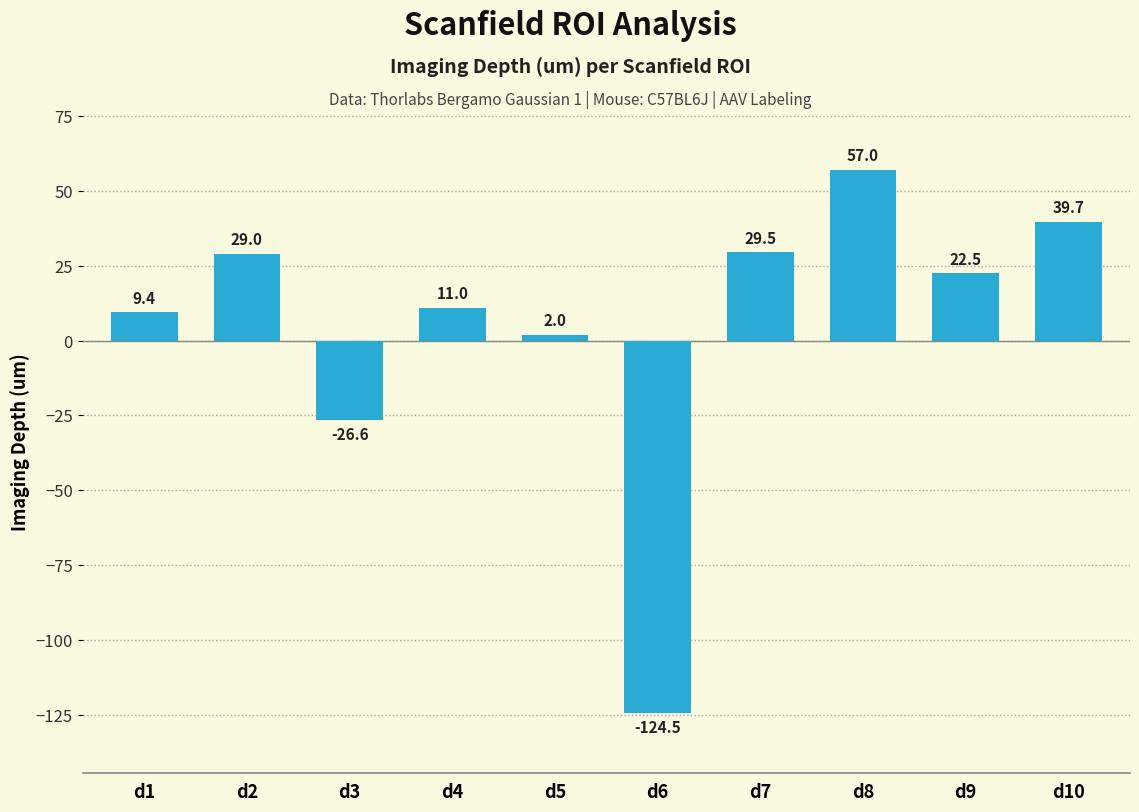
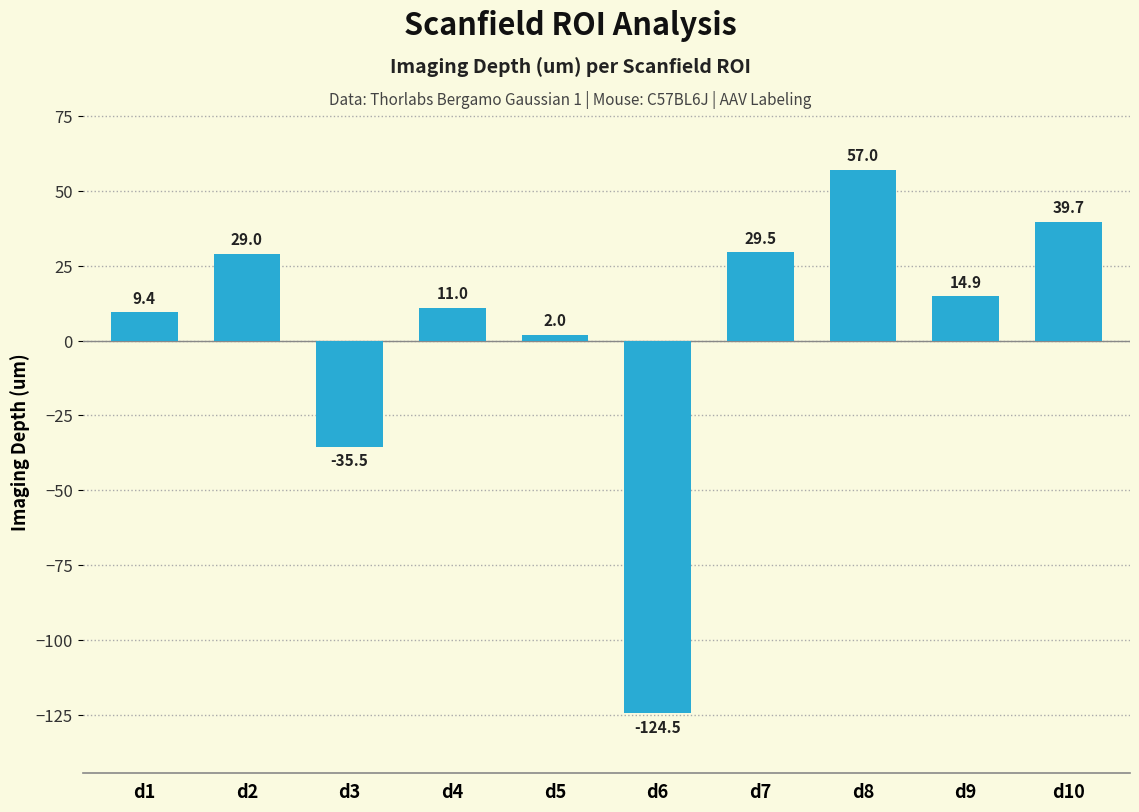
d3: -26.6 -> -35.5
d9: 22.5 -> 14.9
